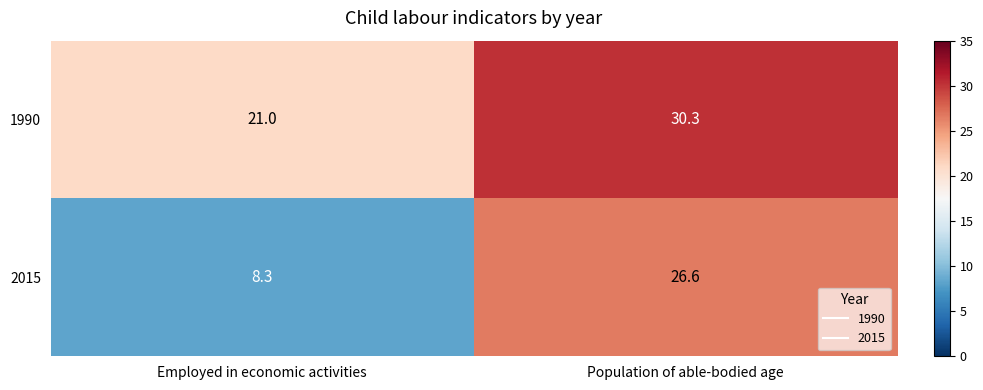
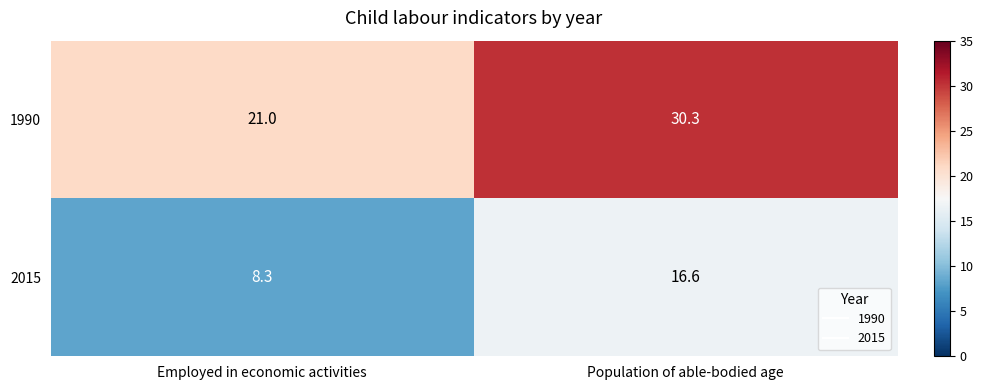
2015, Population of able-bodied age: 26.6 -> 16.6
